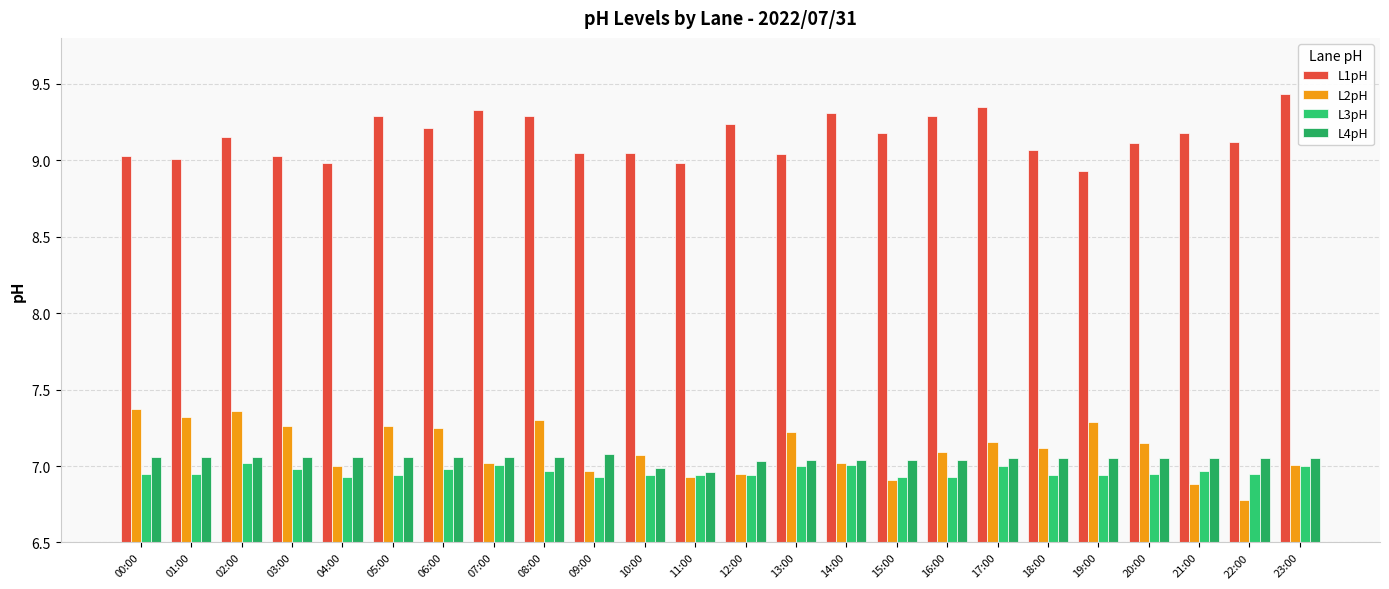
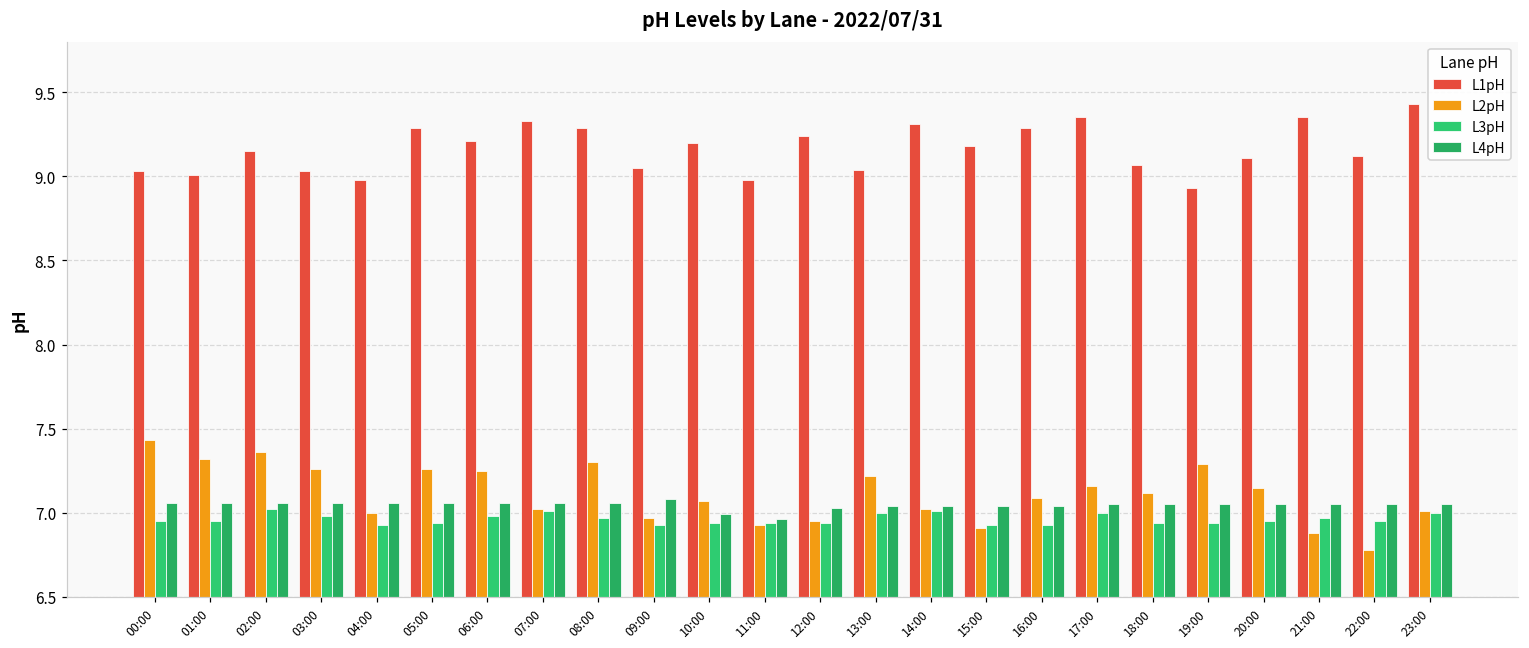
L2pH, 00:00: 7.37 -> 7.43
L1pH, 10:00: 9.05 -> 9.20
L1pH, 21:00: 9.18 -> 9.35
